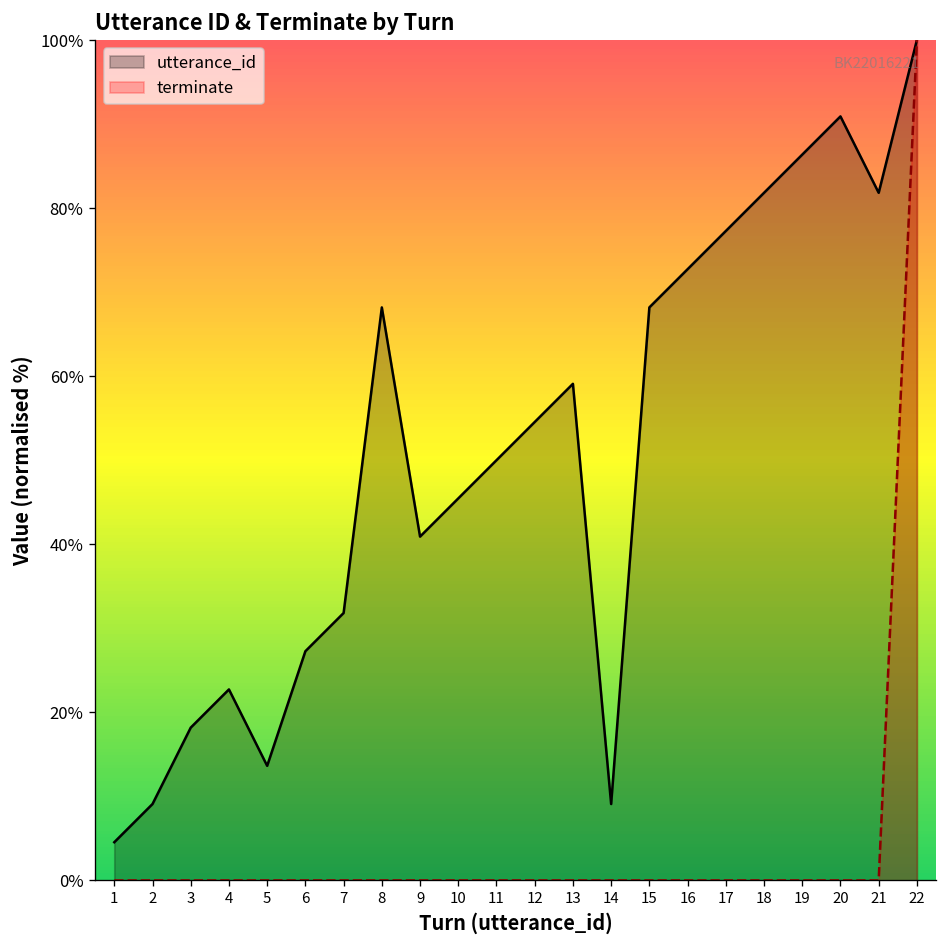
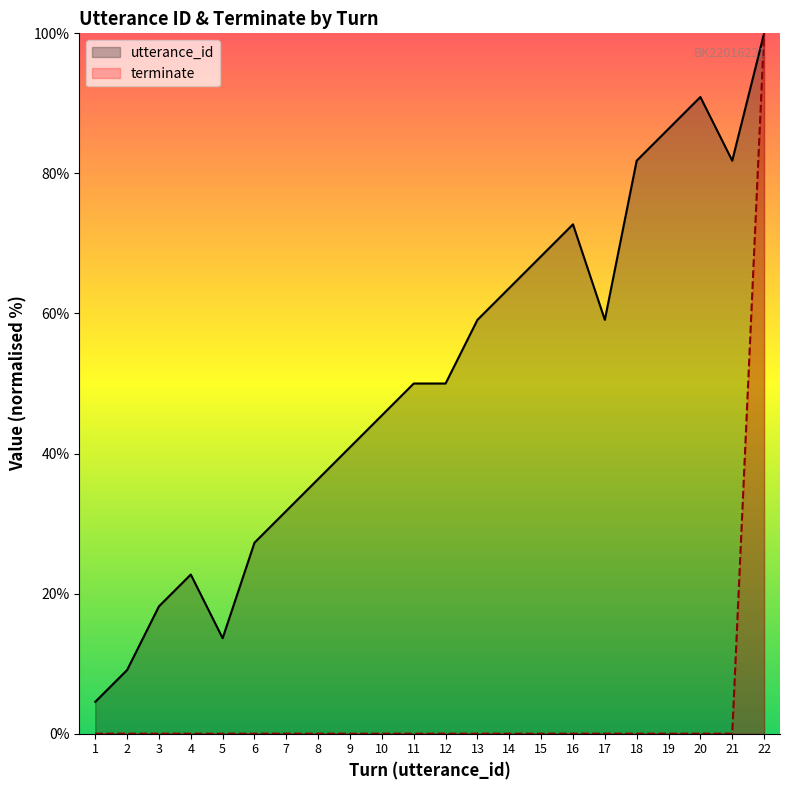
utterance_id, 8: 68% -> 36%
utterance_id, 12: 55% -> 50%
utterance_id, 14: 9% -> 64%
utterance_id, 17: 77% -> 59%
